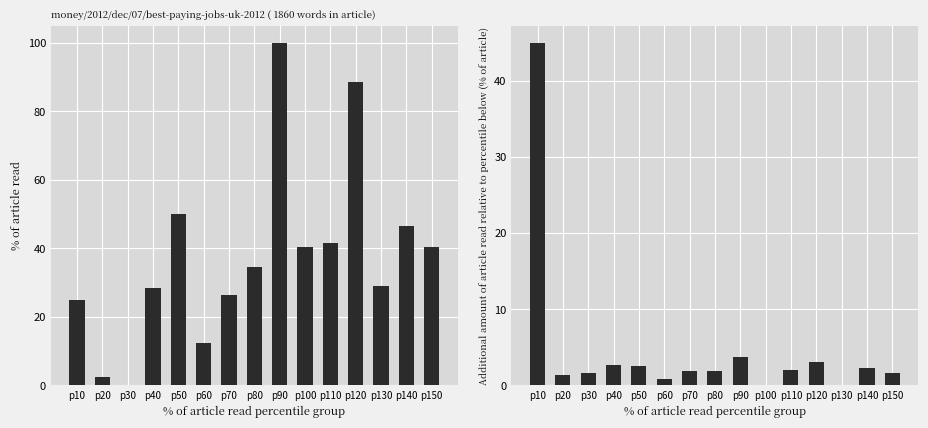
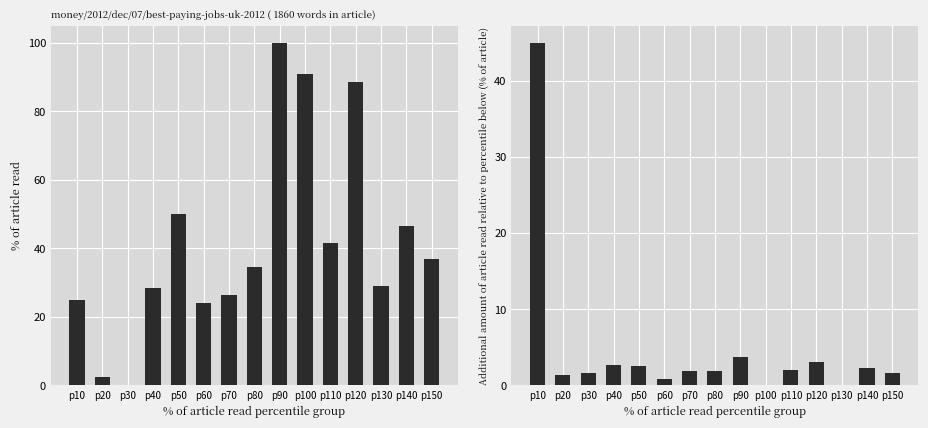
money/2012/dec/07/best-paying-jobs-uk-2012 ( 1860 words in article), p60: 13 -> 24
money/2012/dec/07/best-paying-jobs-uk-2012 ( 1860 words in article), p100: 40 -> 91
money/2012/dec/07/best-paying-jobs-uk-2012 ( 1860 words in article), p150: 40 -> 37
